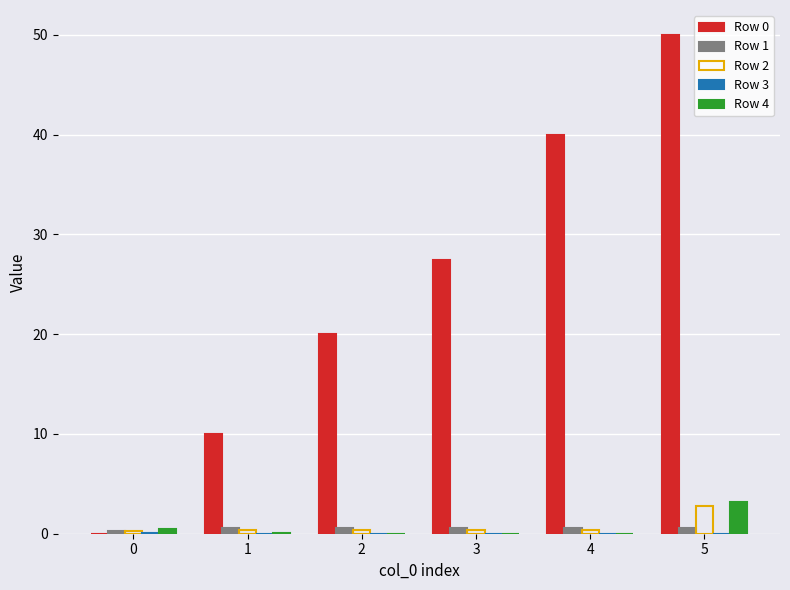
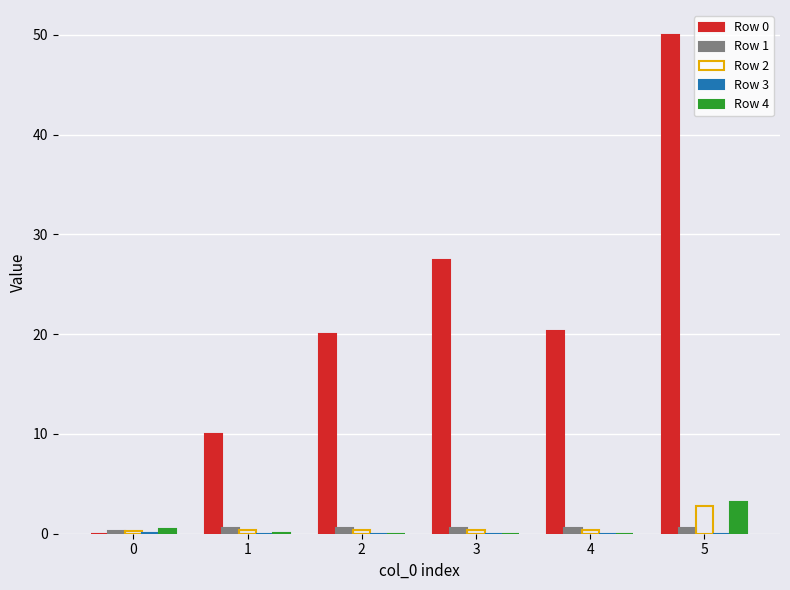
Row 0, 4: 40 -> 20
